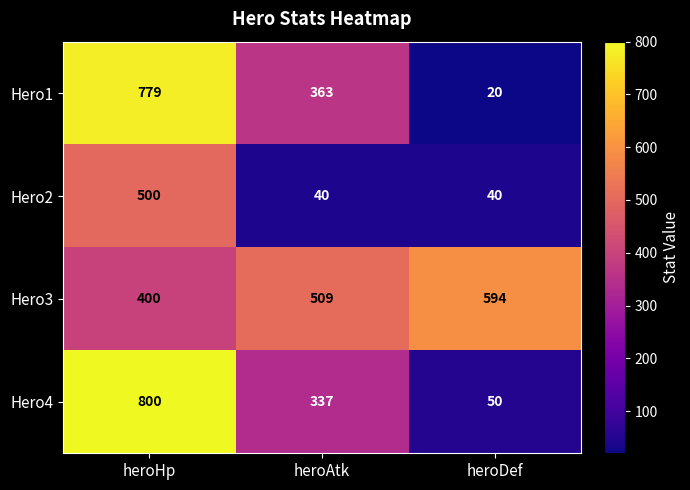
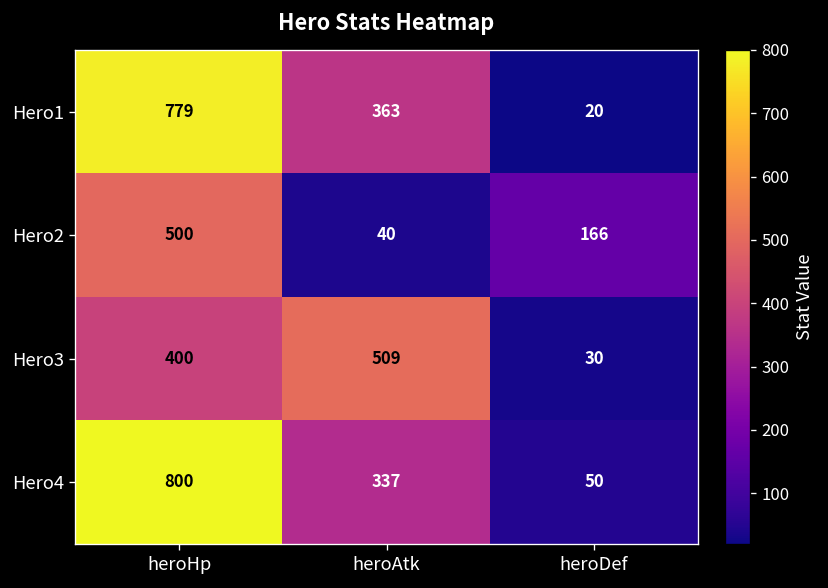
Hero2, heroDef: 40 -> 166
Hero3, heroDef: 594 -> 30
